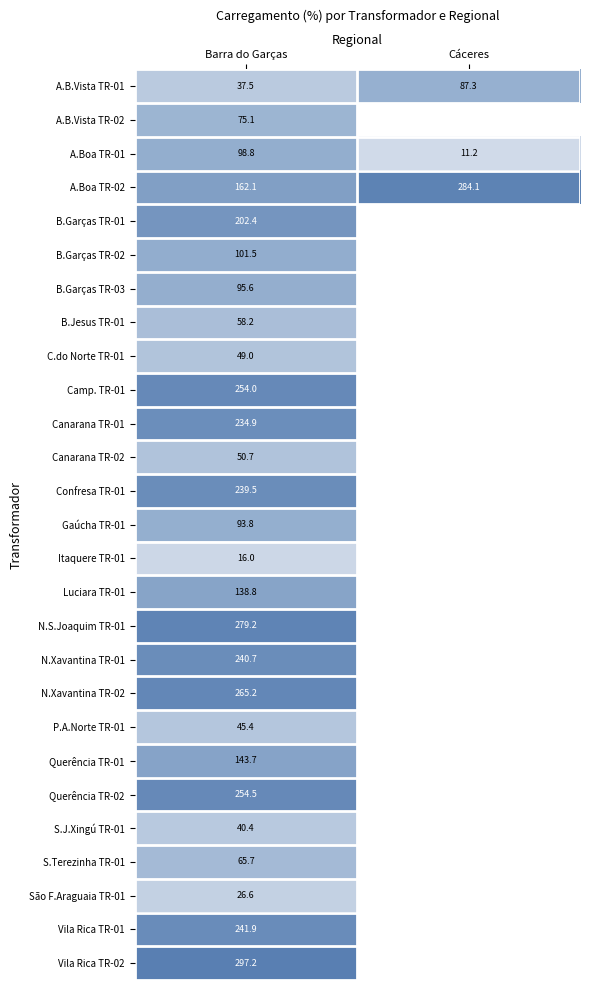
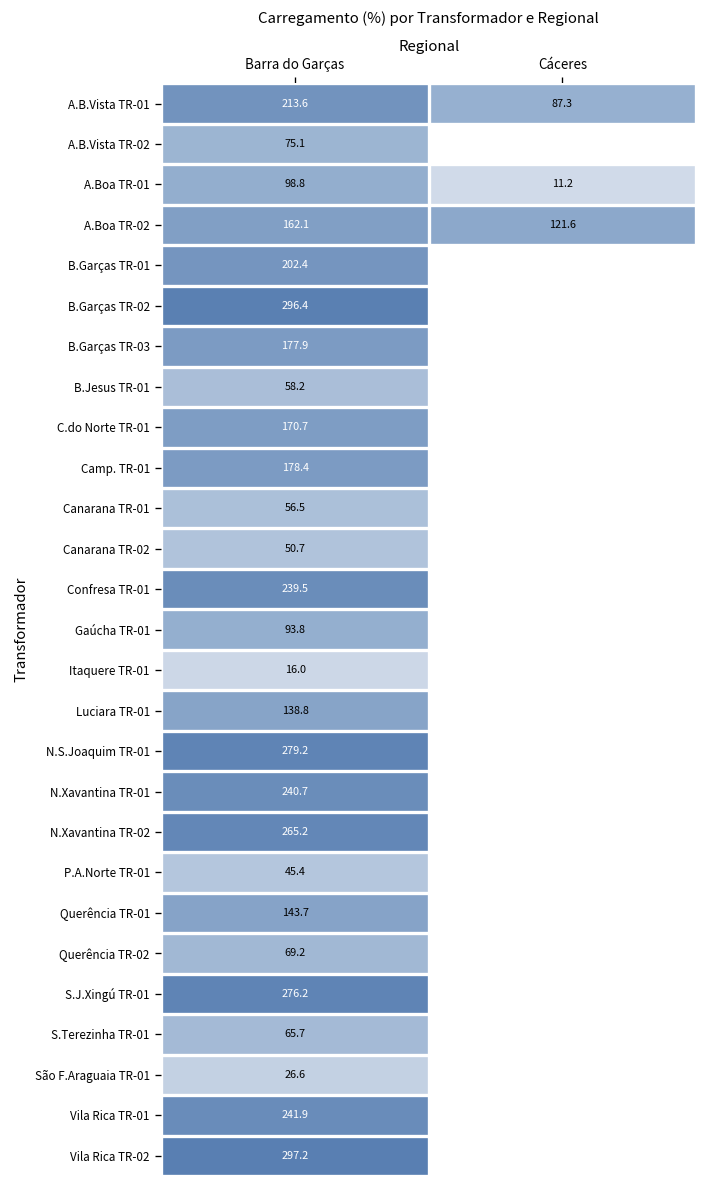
A.B.Vista TR-01, Barra do Garças: 37.5 -> 213.6
A.Boa TR-02, Cáceres: 284.1 -> 121.6
B.Garças TR-02, Barra do Garças: 101.5 -> 296.4
B.Garças TR-03, Barra do Garças: 95.6 -> 177.9
C.do Norte TR-01, Barra do Garças: 49.0 -> 170.7
Camp. TR-01, Barra do Garças: 254.0 -> 178.4
Canarana TR-01, Barra do Garças: 234.9 -> 56.5
Querência TR-02, Barra do Garças: 254.5 -> 69.2
S.J.Xingú TR-01, Barra do Garças: 40.4 -> 276.2
